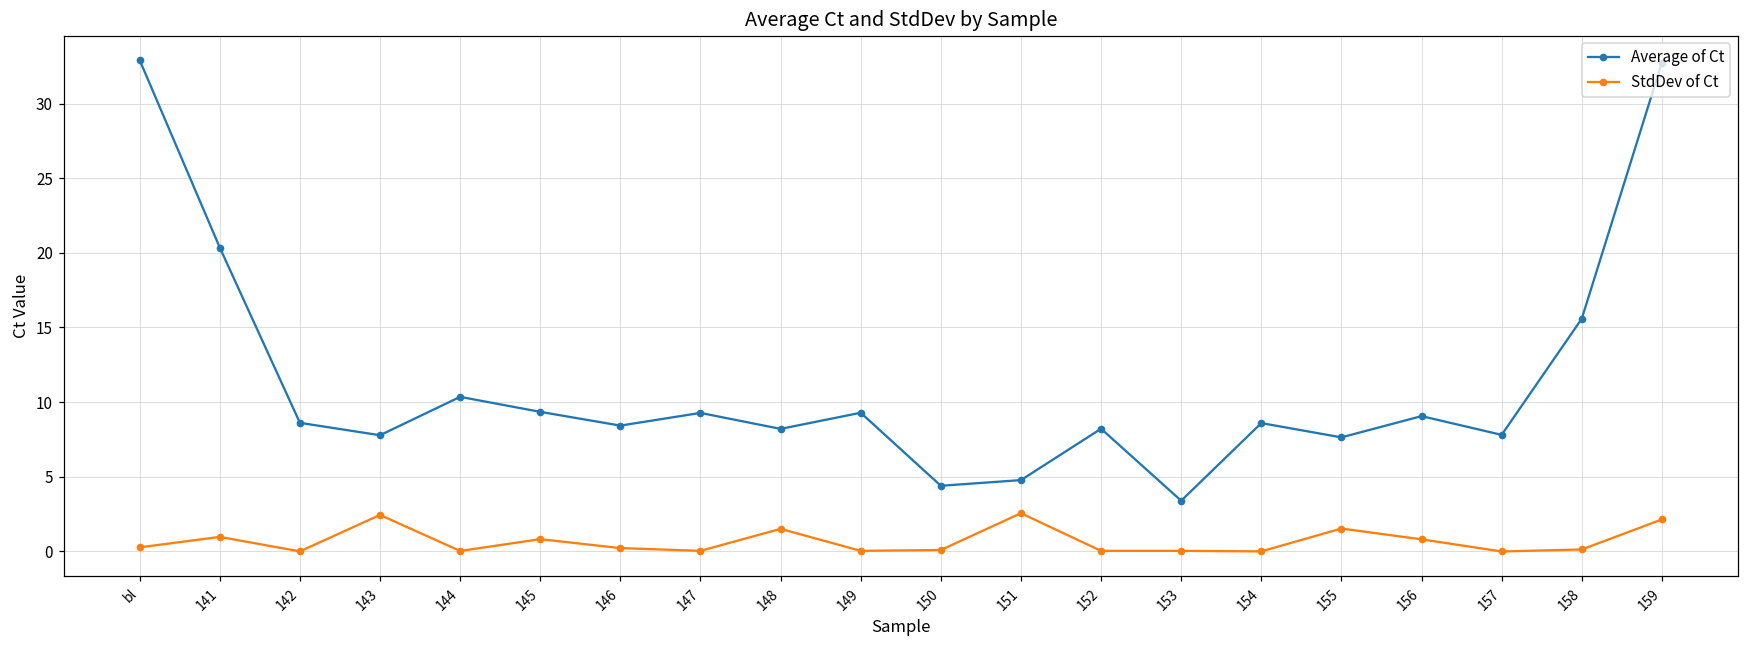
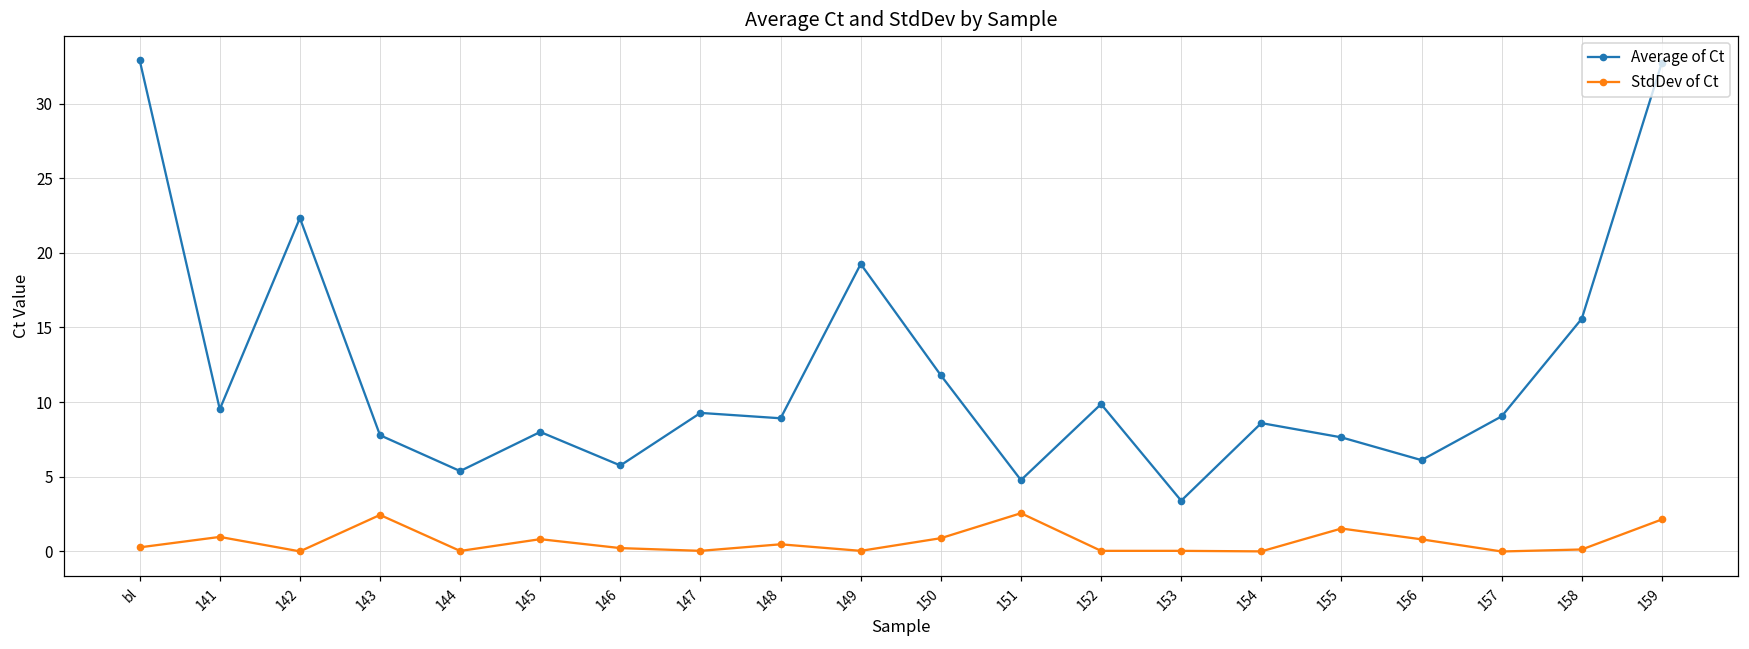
Average of Ct, 141: 20.4 -> 9.5
Average of Ct, 142: 8.6 -> 22.3
Average of Ct, 144: 10.4 -> 5.4
Average of Ct, 145: 9.4 -> 8.0
Average of Ct, 146: 8.4 -> 5.8
Average of Ct, 148: 8.2 -> 8.9
StdDev of Ct, 148: 1.5 -> 0.5
Average of Ct, 149: 9.3 -> 19.3
Average of Ct, 150: 4.4 -> 11.8
StdDev of Ct, 150: 0.1 -> 0.9
Average of Ct, 152: 8.2 -> 9.9
Average of Ct, 156: 9.1 -> 6.1
Average of Ct, 157: 7.8 -> 9.1
